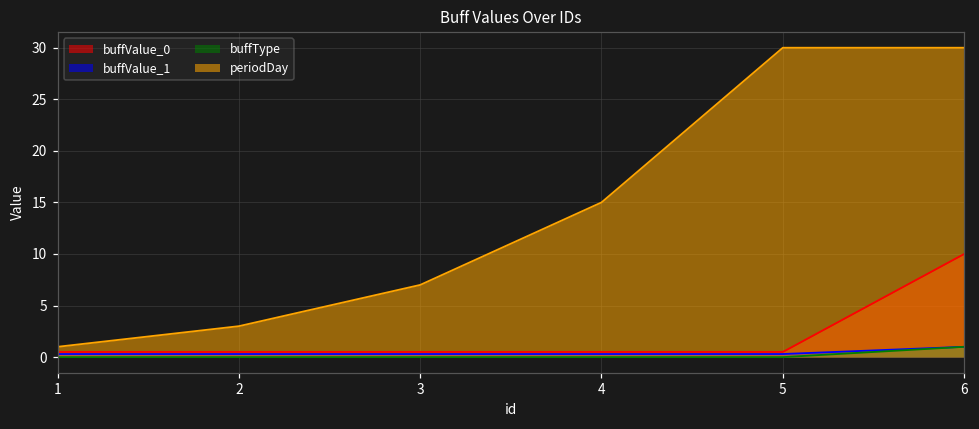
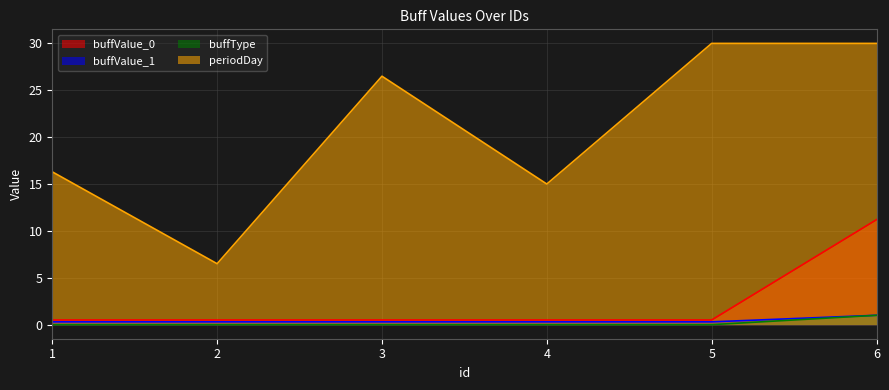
periodDay, 1: 1 -> 16
periodDay, 2: 3 -> 7
periodDay, 3: 7 -> 27
buffValue_0, 6: 10 -> 11
